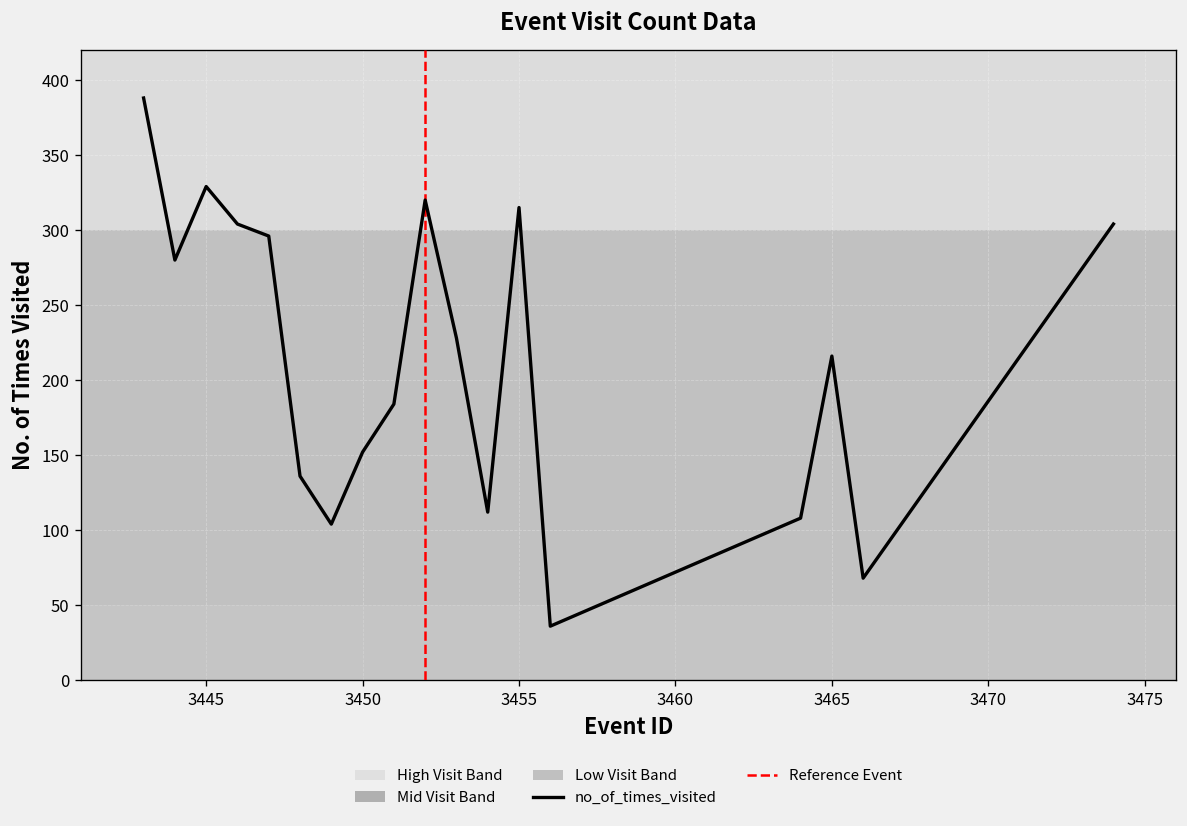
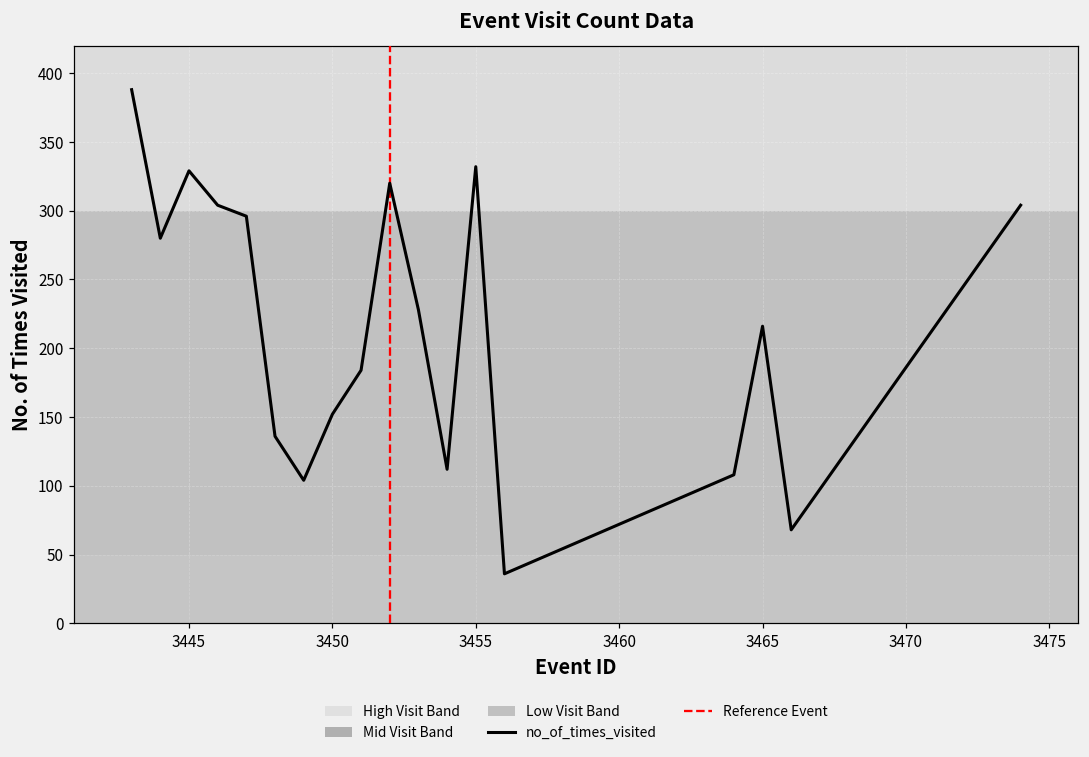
3455: 315 -> 332
